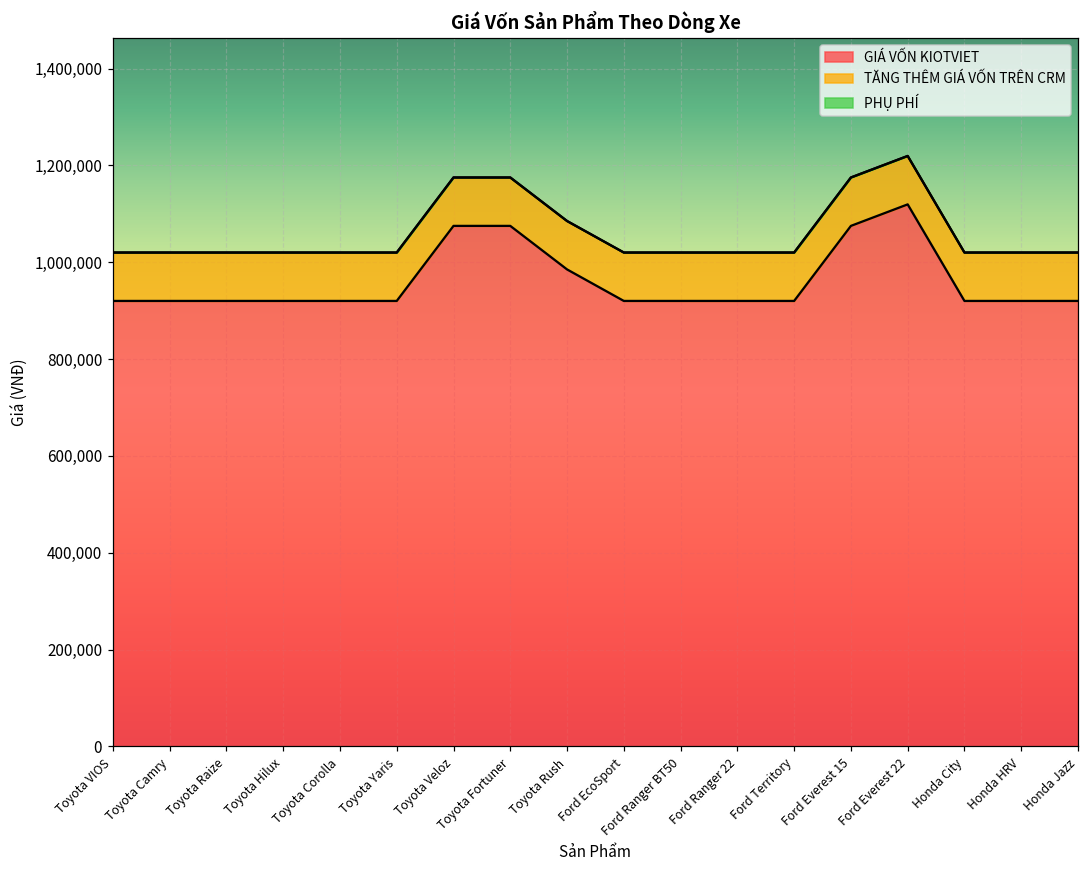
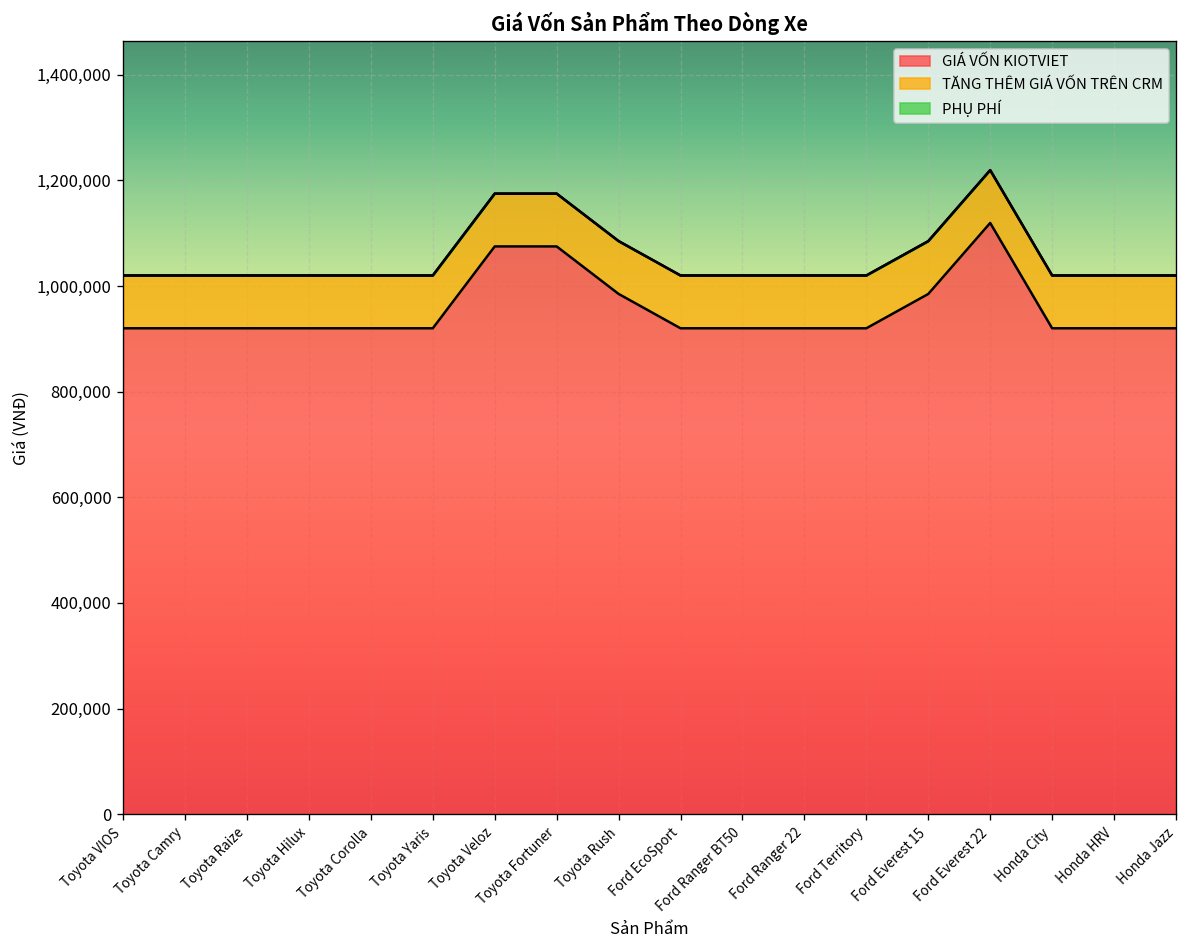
GIÁ VỐN KIOTVIET, Ford Everest 15: 1,080,000 -> 980,000
